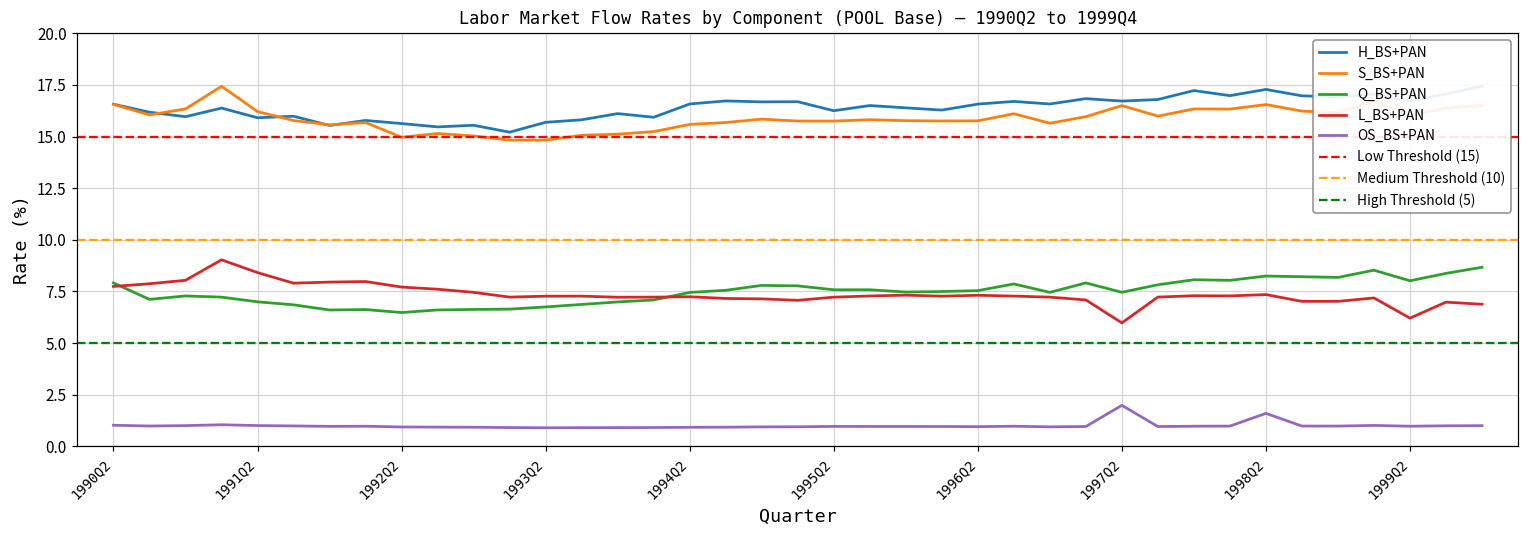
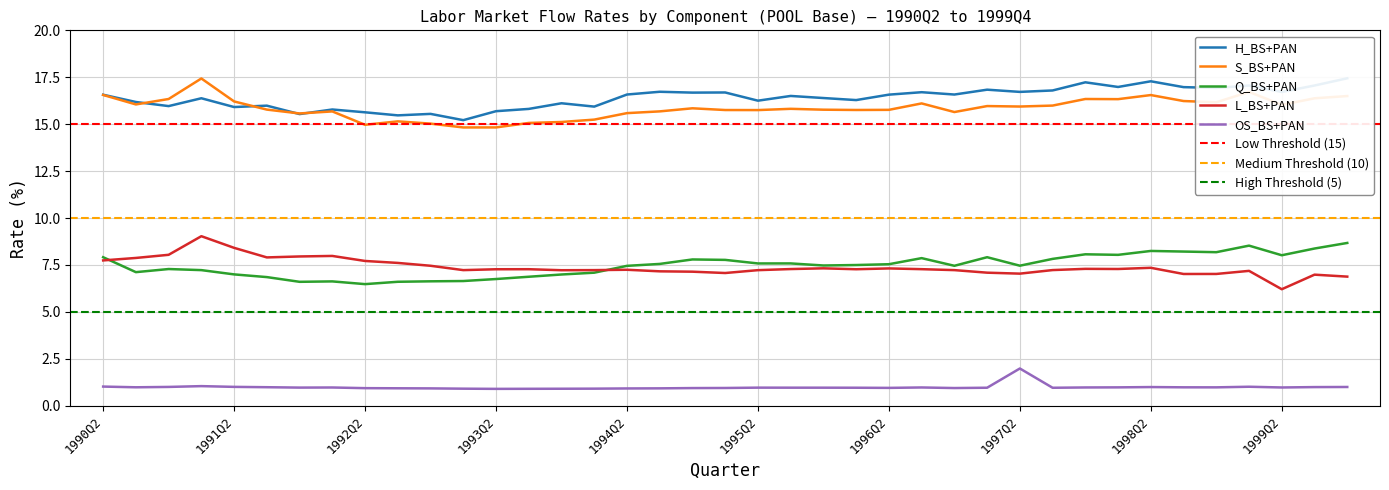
S_BS+PAN, 1997Q2: 16.5 -> 15.9
L_BS+PAN, 1997Q2: 6.0 -> 7.0
OS_BS+PAN, 1998Q2: 1.6 -> 1.0
